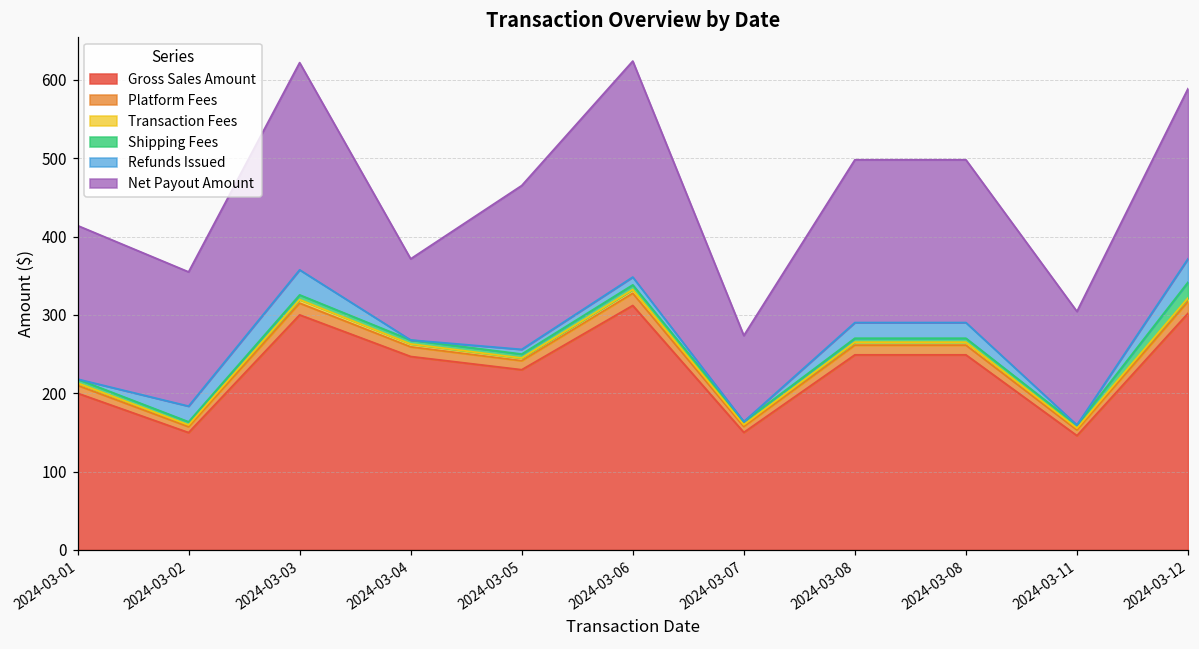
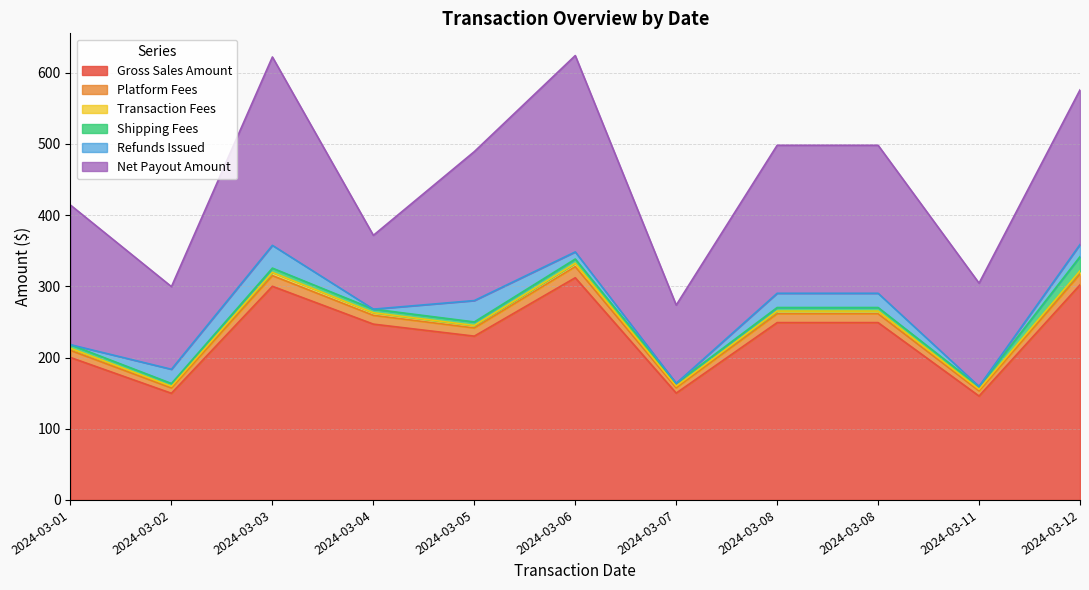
Net Payout Amount, 2024-03-02: 170 -> 120
Refunds Issued, 2024-03-05: 10 -> 30
Refunds Issued, 2024-03-12: 30 -> 20
